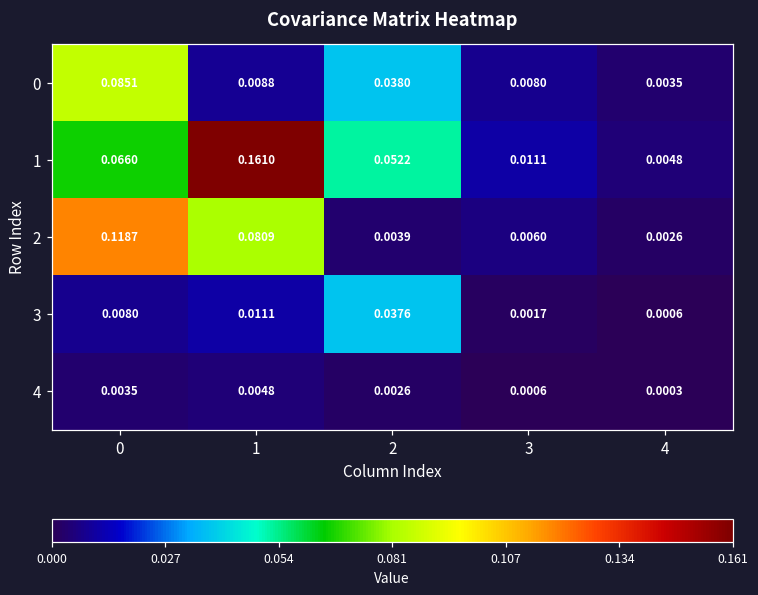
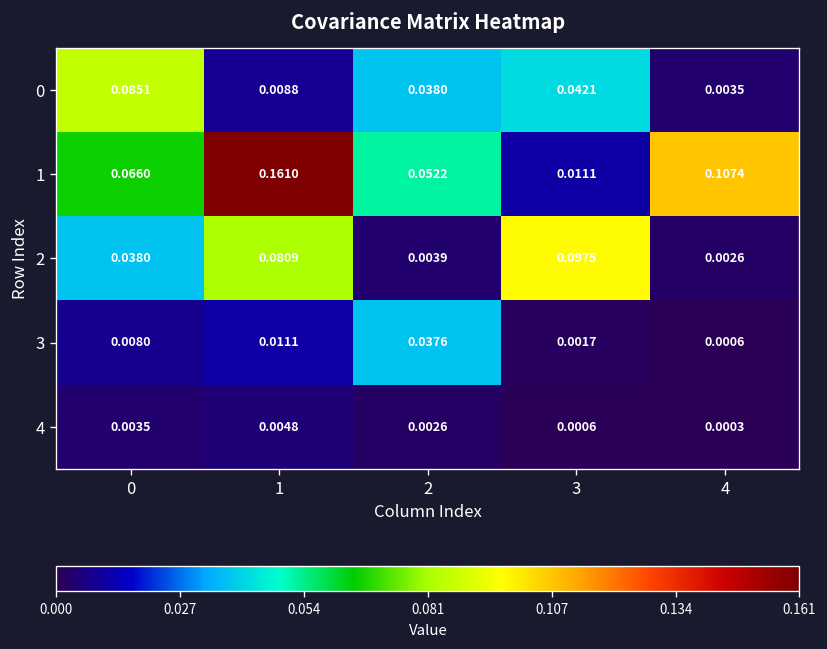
0, 3: 0.0080 -> 0.0421
1, 4: 0.0048 -> 0.1074
2, 0: 0.1187 -> 0.0380
2, 3: 0.0060 -> 0.0975
